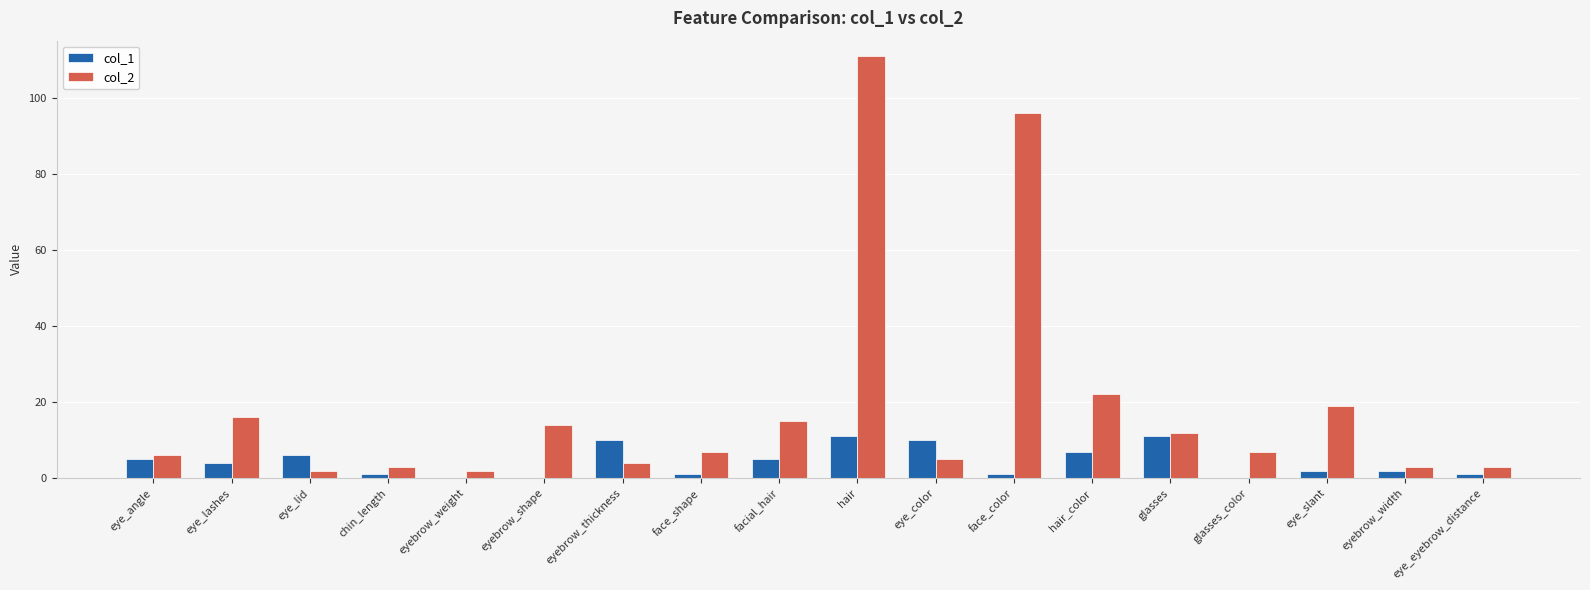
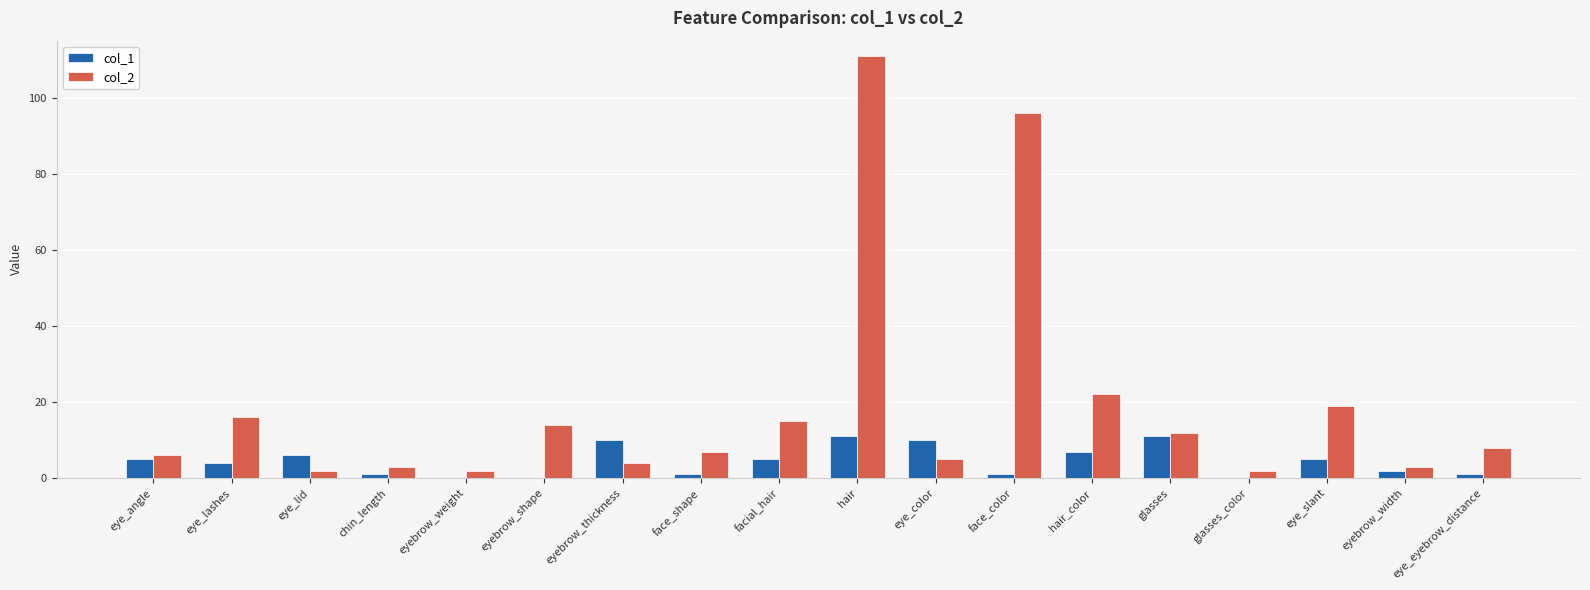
col_2, glasses_color: 7 -> 2
col_1, eye_slant: 2 -> 5
col_2, eye_eyebrow_distance: 3 -> 8
